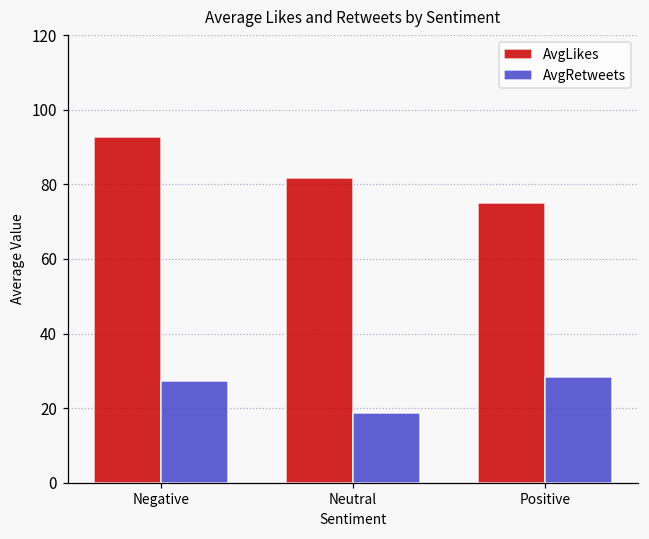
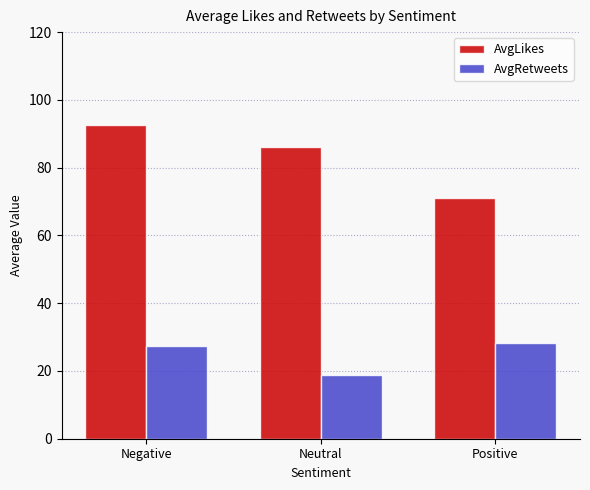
AvgLikes, Neutral: 82 -> 86
AvgLikes, Positive: 75 -> 71
